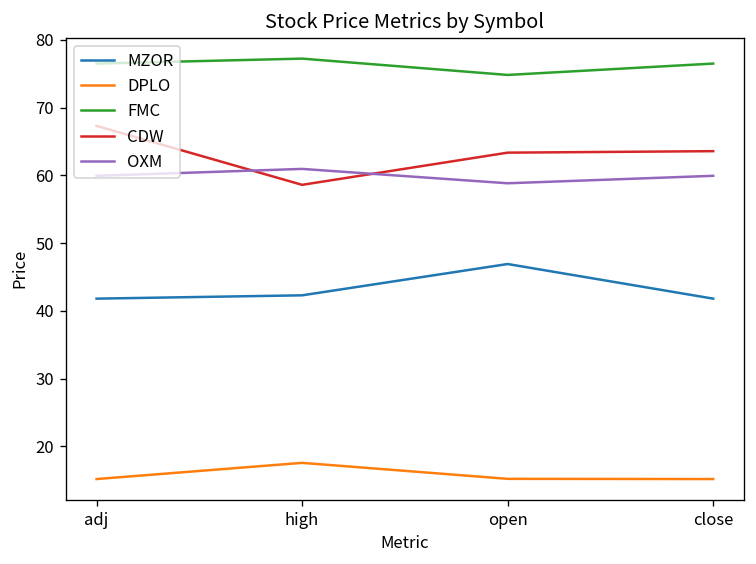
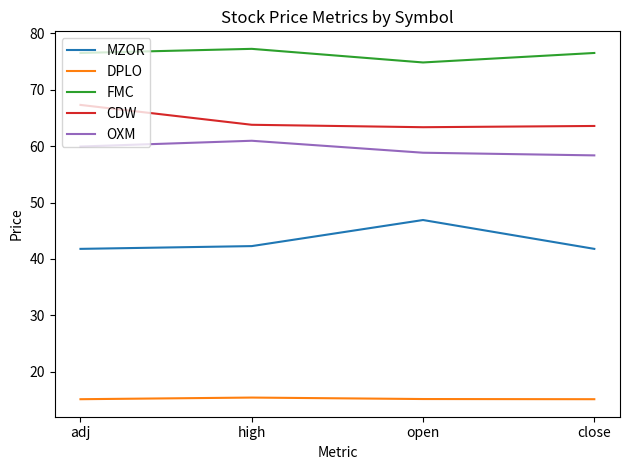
DPLO, high: 18 -> 15
CDW, high: 59 -> 64
OXM, close: 60 -> 58
